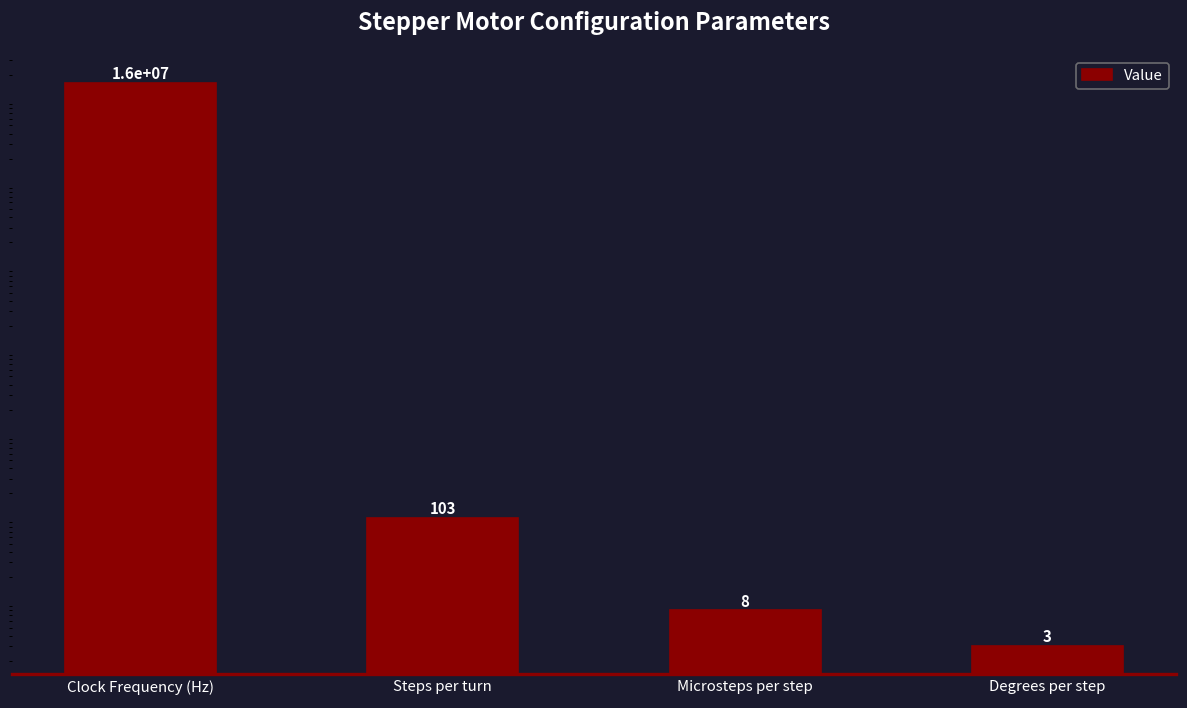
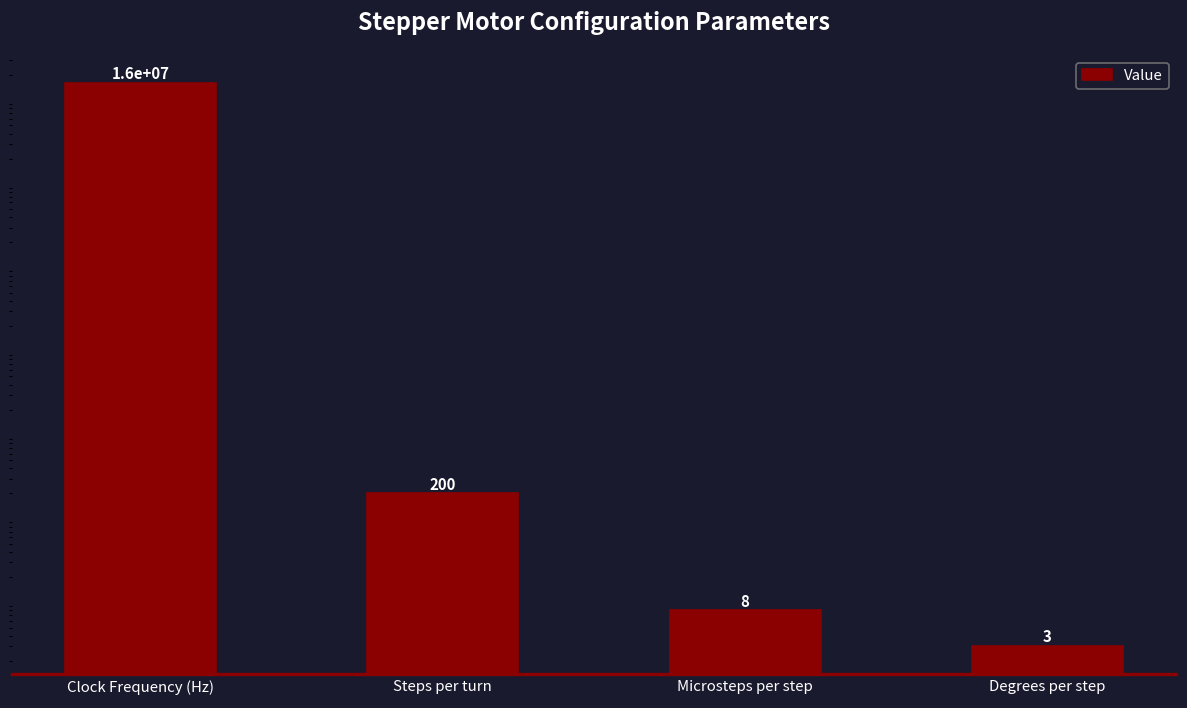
Steps per turn: 103 -> 200
